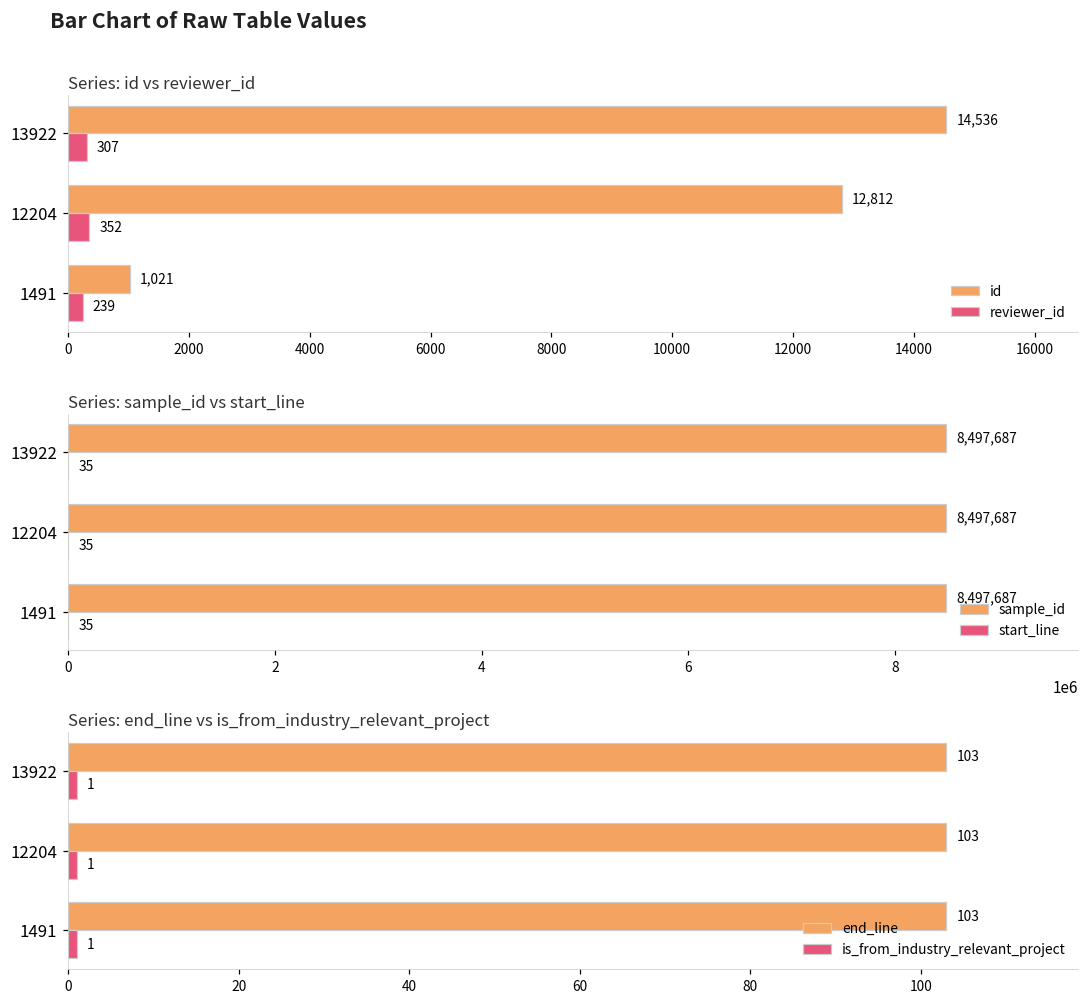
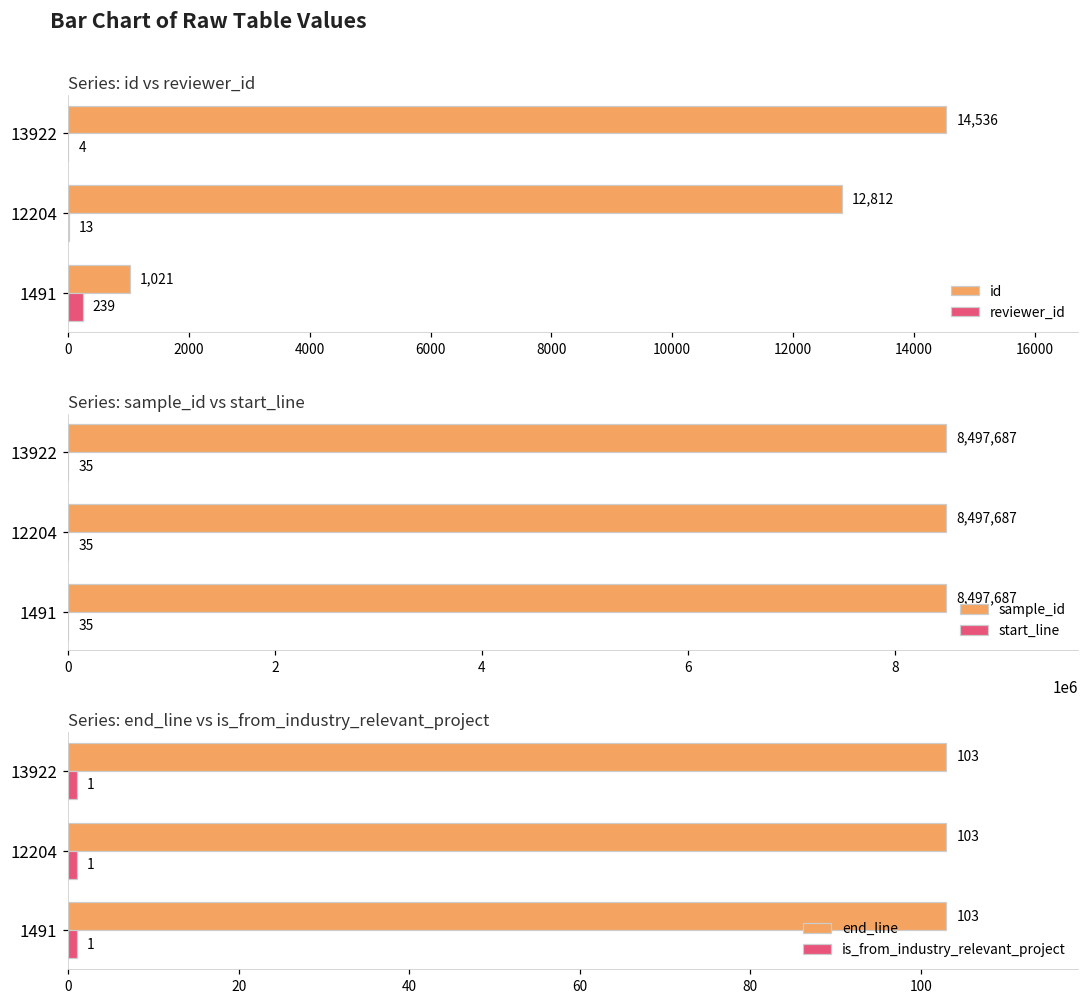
Series: id vs reviewer_id, reviewer_id, 13922: 307 -> 4
Series: id vs reviewer_id, reviewer_id, 12204: 352 -> 13
